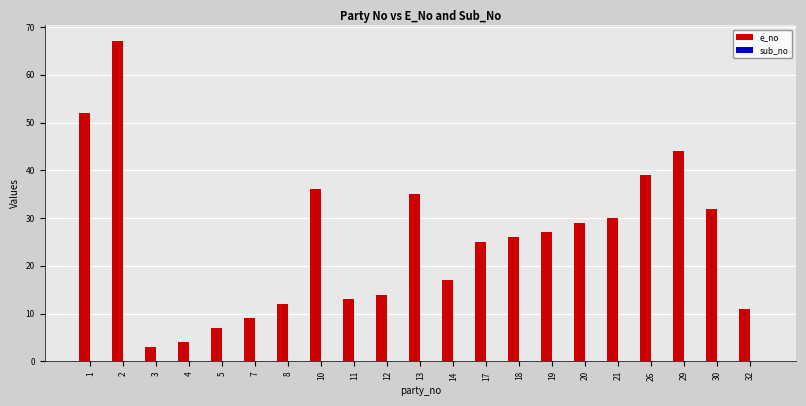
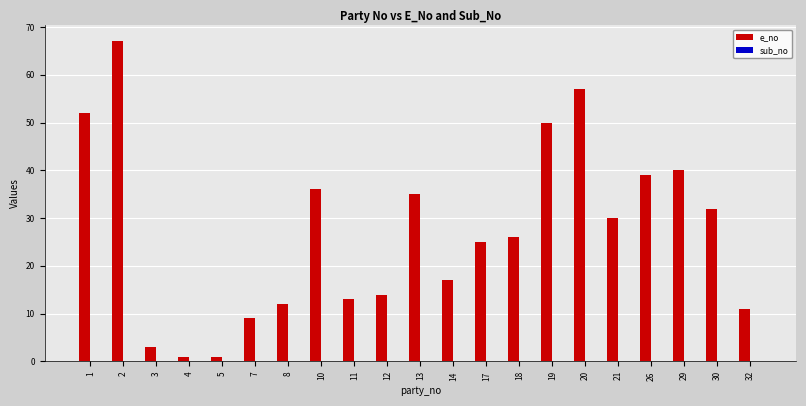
e_no, 4: 4 -> 1
e_no, 5: 7 -> 1
e_no, 19: 27 -> 50
e_no, 20: 29 -> 57
e_no, 29: 44 -> 40
